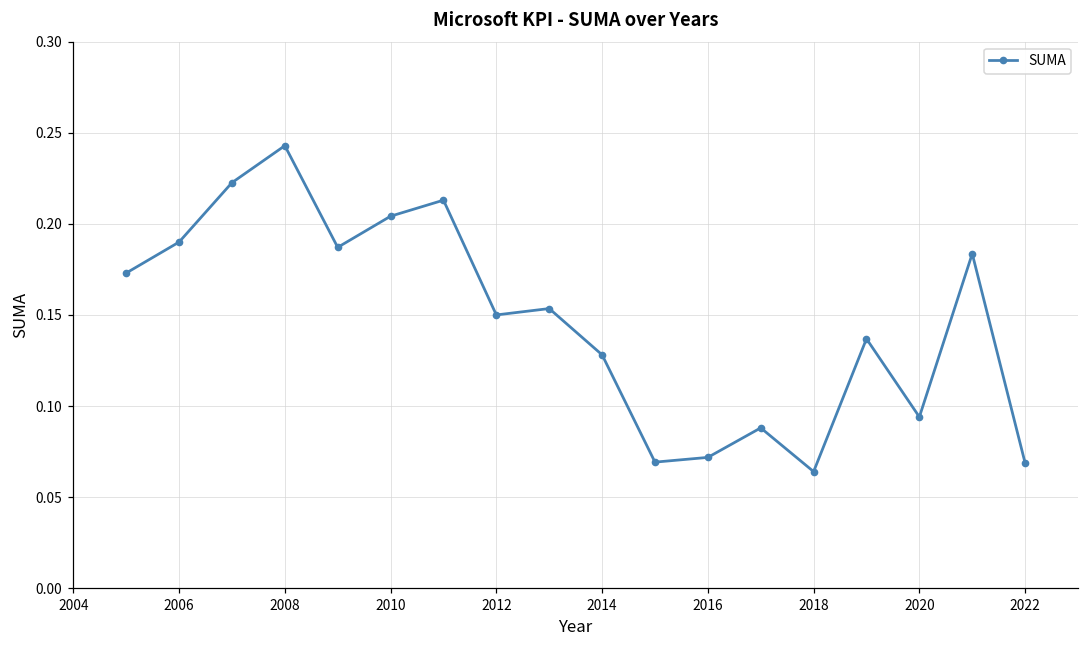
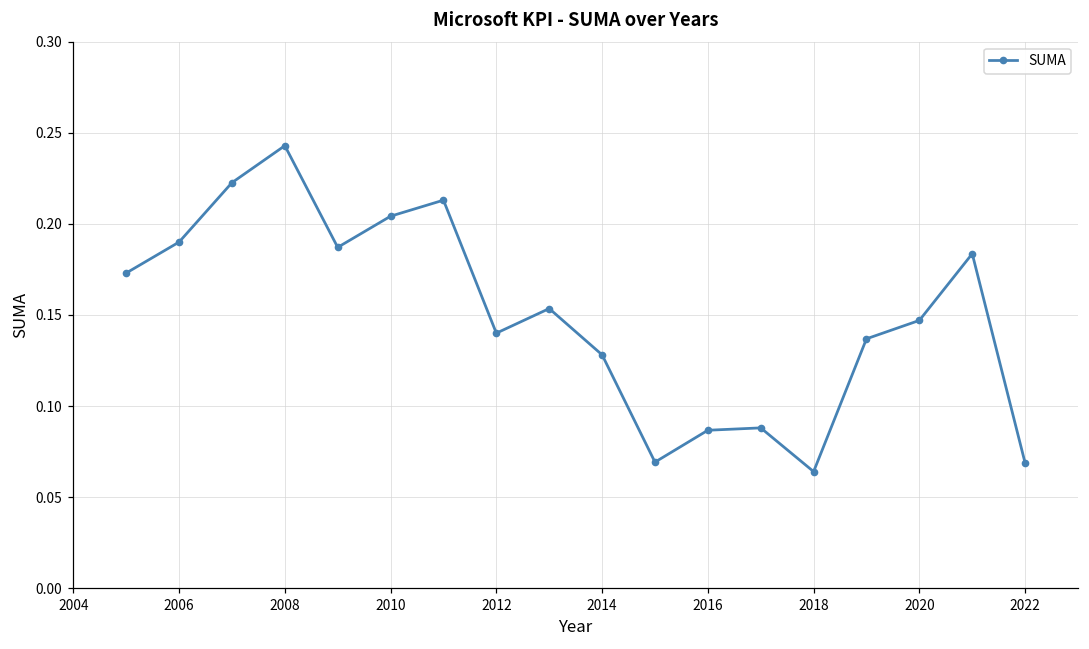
2012: 0.15 -> 0.14
2016: 0.072 -> 0.087
2020: 0.094 -> 0.147
